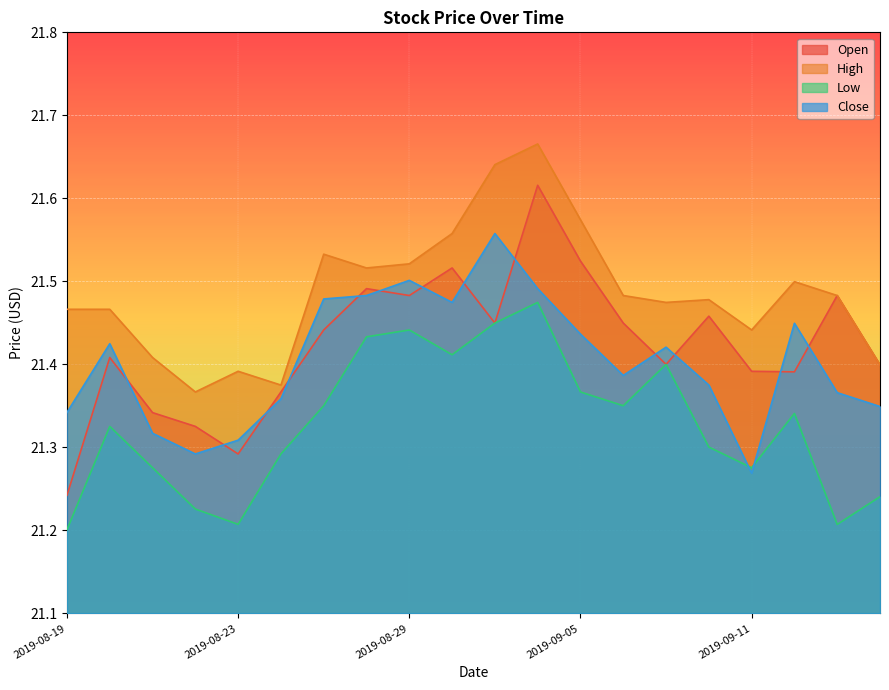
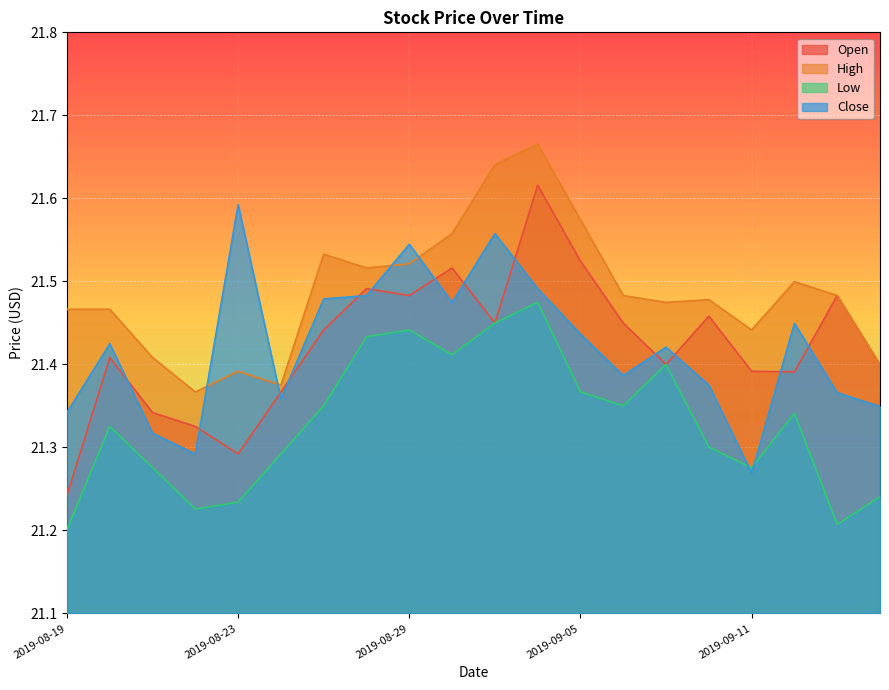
Low, 2019-08-23: 21.21 -> 21.23
Close, 2019-08-23: 21.31 -> 21.59
Close, 2019-08-29: 21.50 -> 21.54
